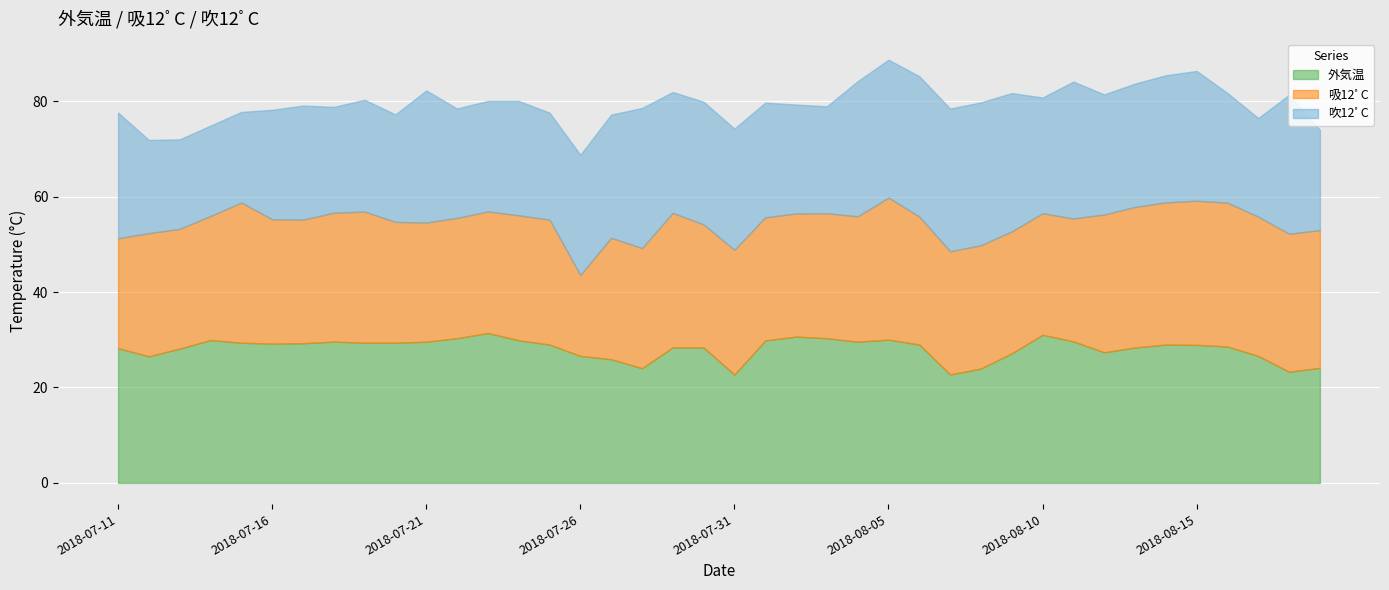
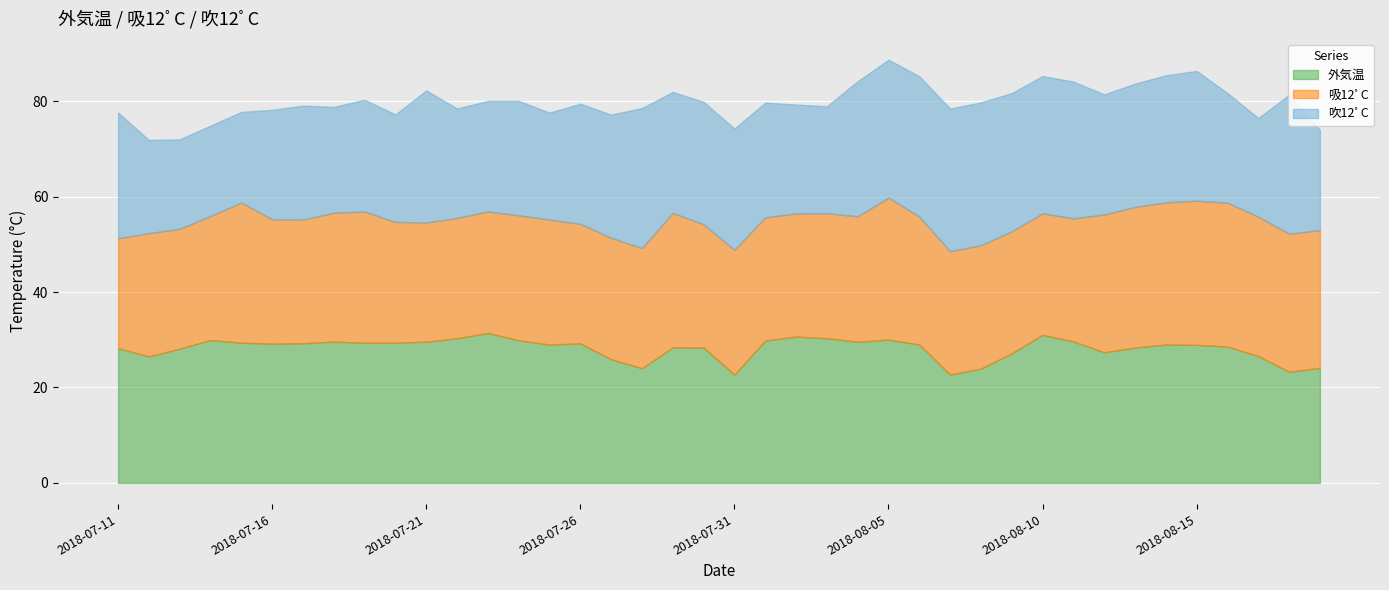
外気温, 2018-07-26: 27 -> 29
吸12ﾟC, 2018-07-26: 17 -> 25
吹12ﾟC, 2018-08-10: 24 -> 29
